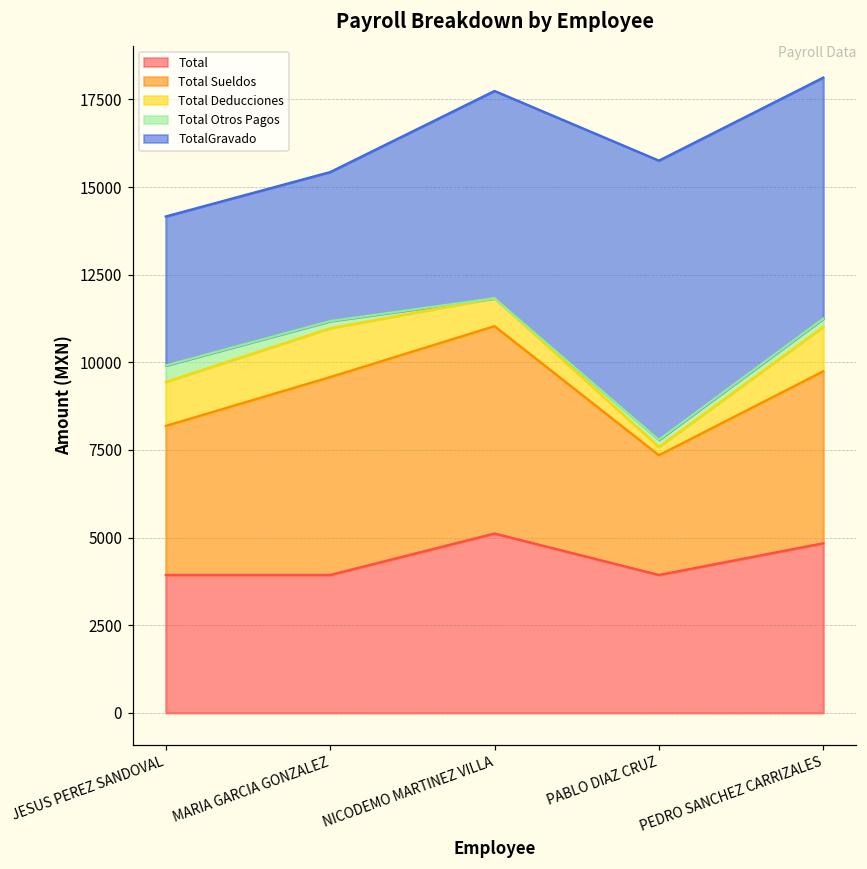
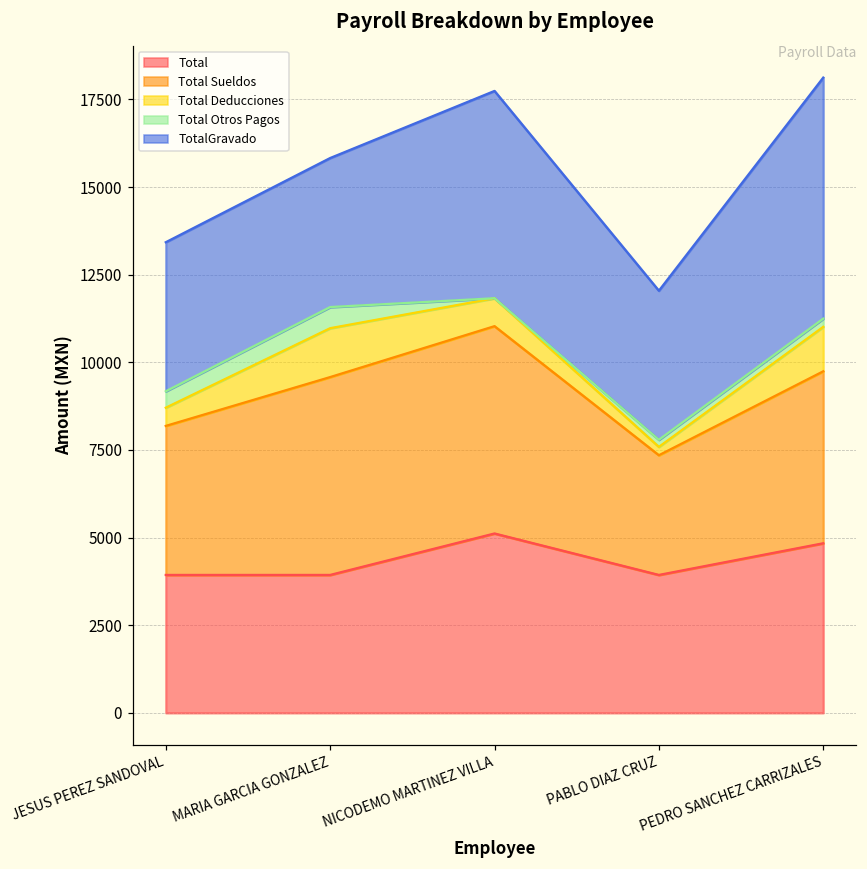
Total Deducciones, JESUS PEREZ SANDOVAL: 1300 -> 500
Total Otros Pagos, MARIA GARCIA GONZALEZ: 200 -> 600
TotalGravado, PABLO DIAZ CRUZ: 8000 -> 4300
